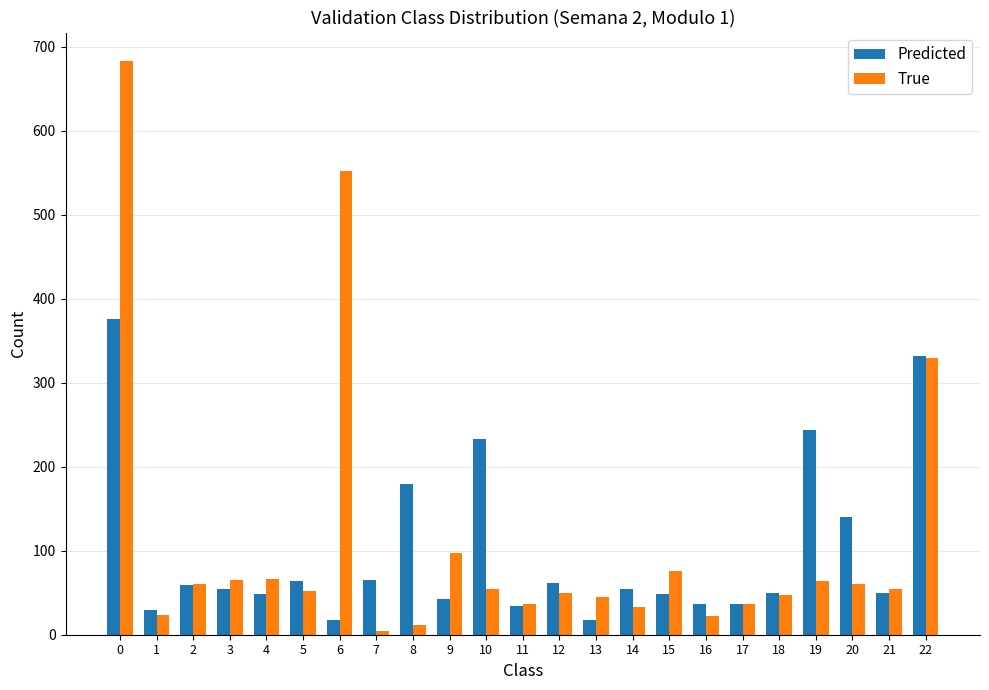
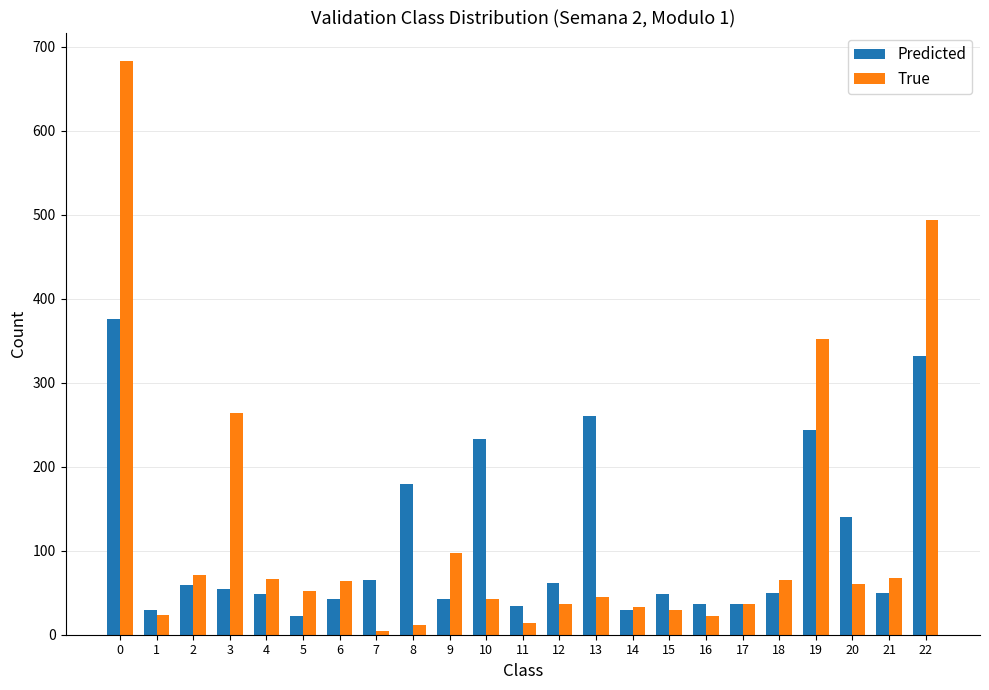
True, 2: 60 -> 70
True, 3: 70 -> 260
Predicted, 5: 60 -> 20
Predicted, 6: 20 -> 40
True, 6: 550 -> 60
True, 10: 60 -> 40
True, 11: 40 -> 10
True, 12: 50 -> 40
Predicted, 13: 20 -> 260
Predicted, 14: 60 -> 30
True, 15: 80 -> 30
True, 18: 50 -> 70
True, 19: 60 -> 350
True, 21: 60 -> 70
True, 22: 330 -> 490
